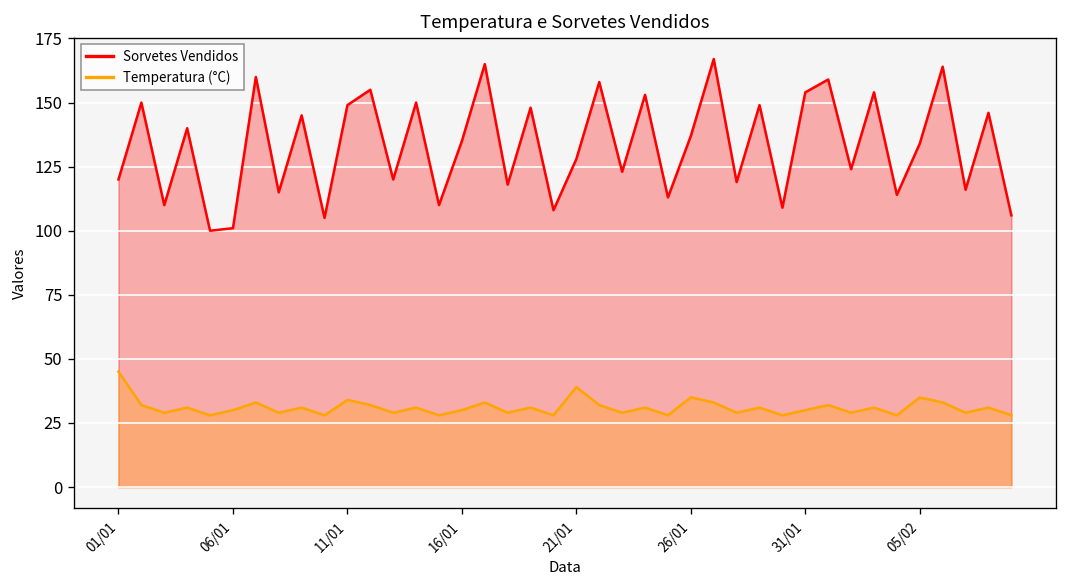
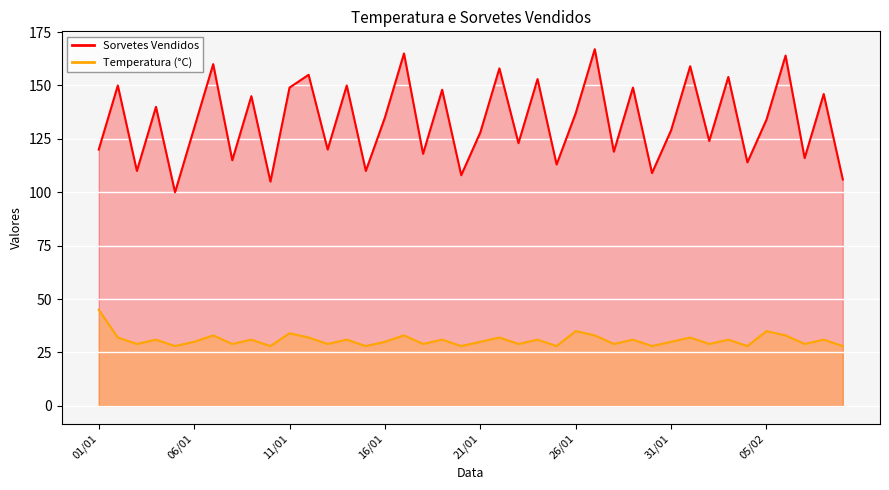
Sorvetes Vendidos, 06/01: 101 -> 130
Temperatura (°C), 21/01: 39 -> 30
Sorvetes Vendidos, 31/01: 154 -> 129
